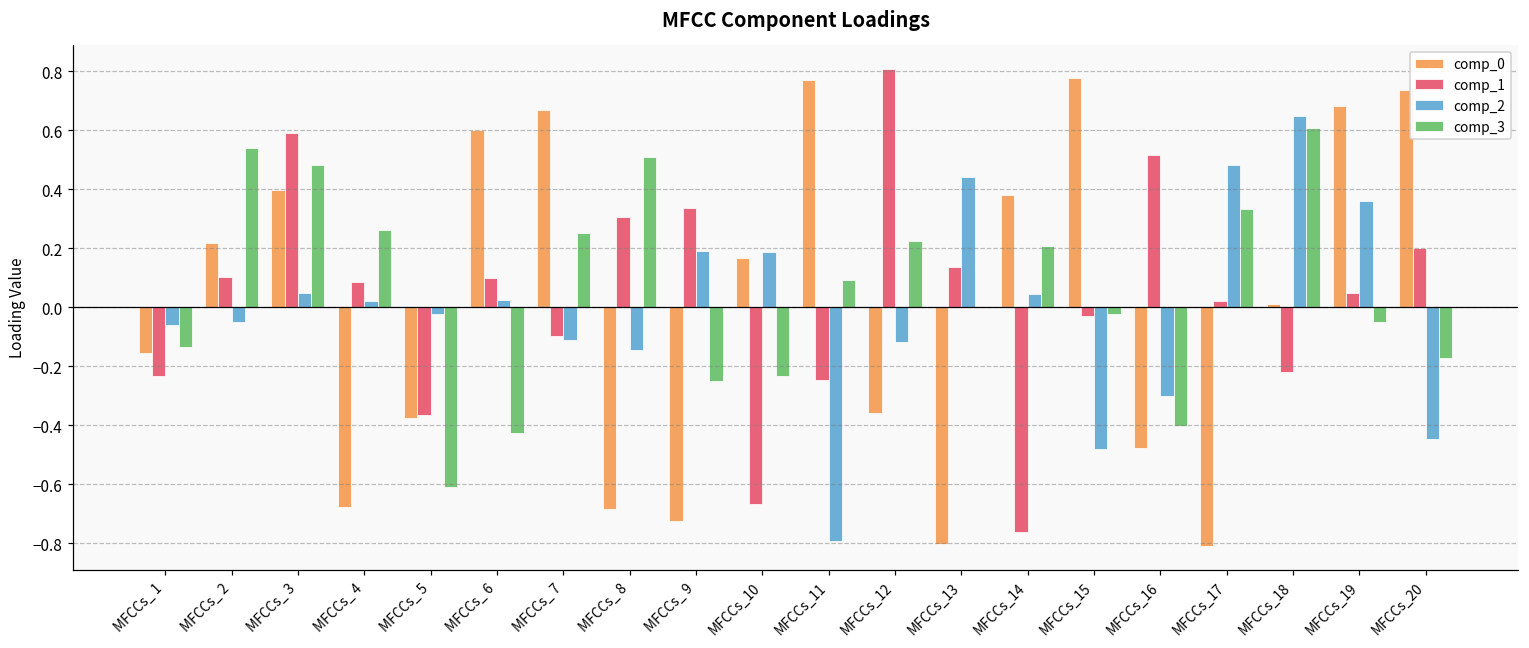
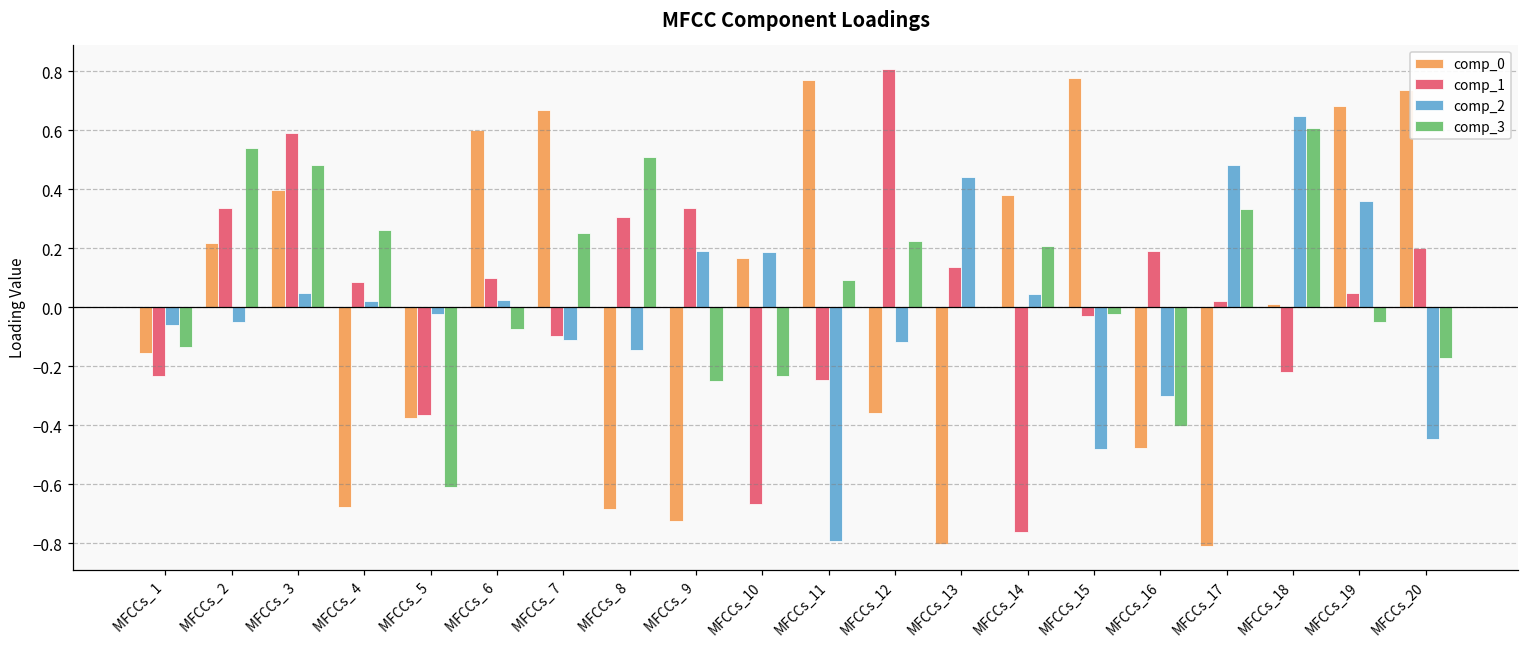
comp_1, MFCCs_ 2: 0.10 -> 0.34
comp_3, MFCCs_ 6: -0.43 -> -0.07
comp_1, MFCCs_16: 0.51 -> 0.19
